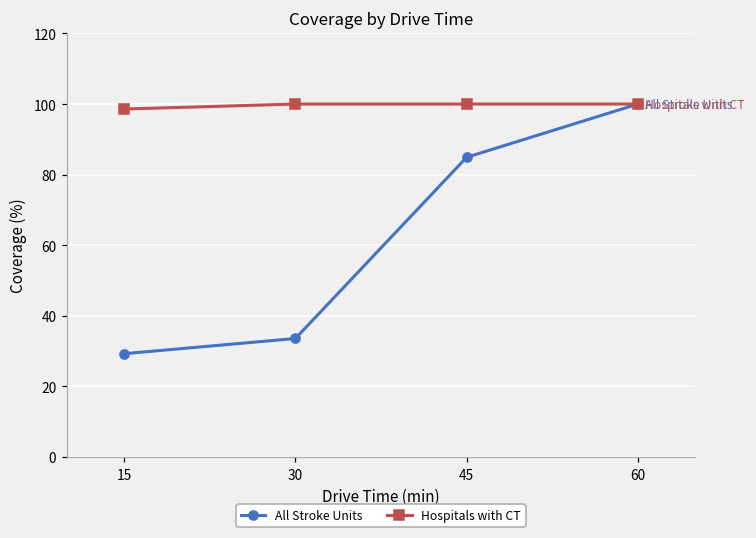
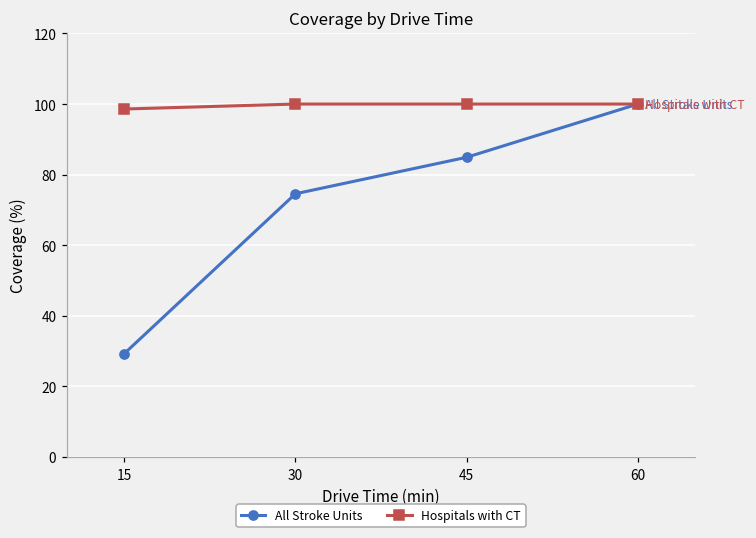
All Stroke Units, 30: 34 -> 75
